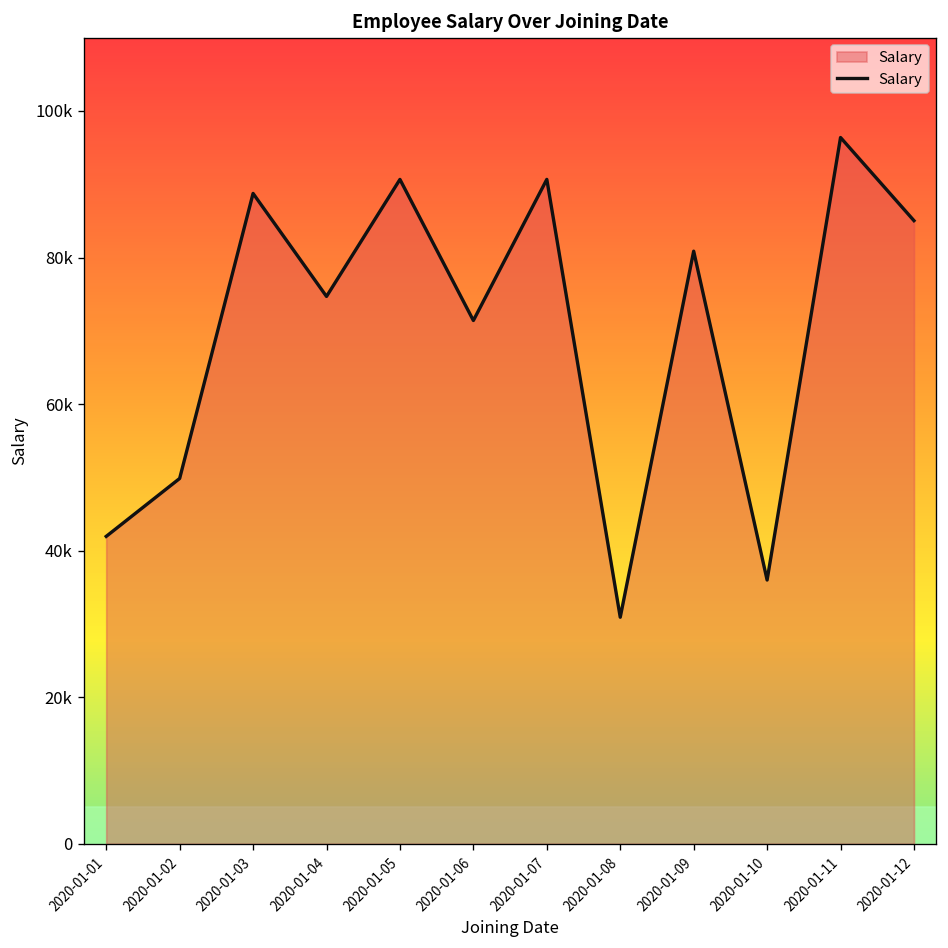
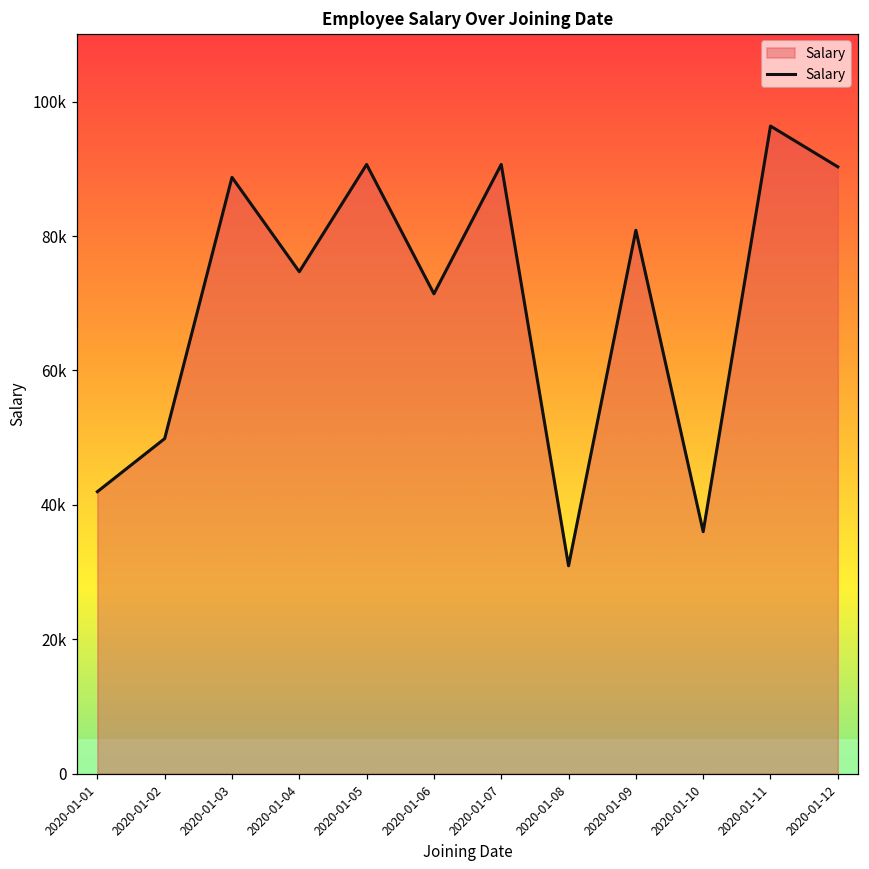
2020-01-12: 85000 -> 90000
